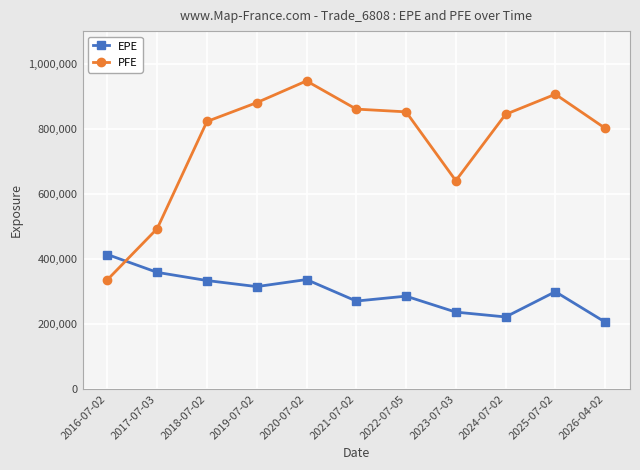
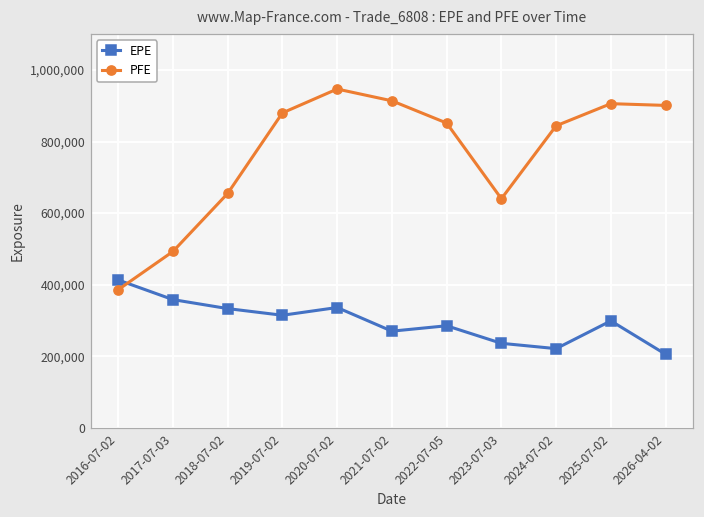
PFE, 2016-07-02: 340,000 -> 390,000
PFE, 2018-07-02: 820,000 -> 660,000
PFE, 2021-07-02: 860,000 -> 910,000
PFE, 2026-04-02: 800,000 -> 900,000
